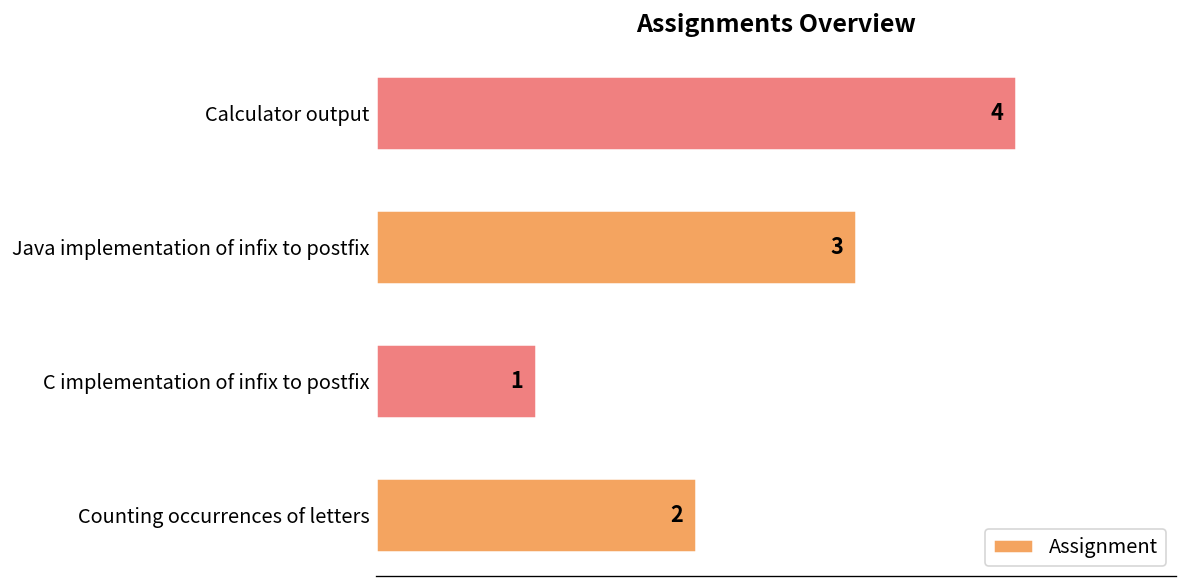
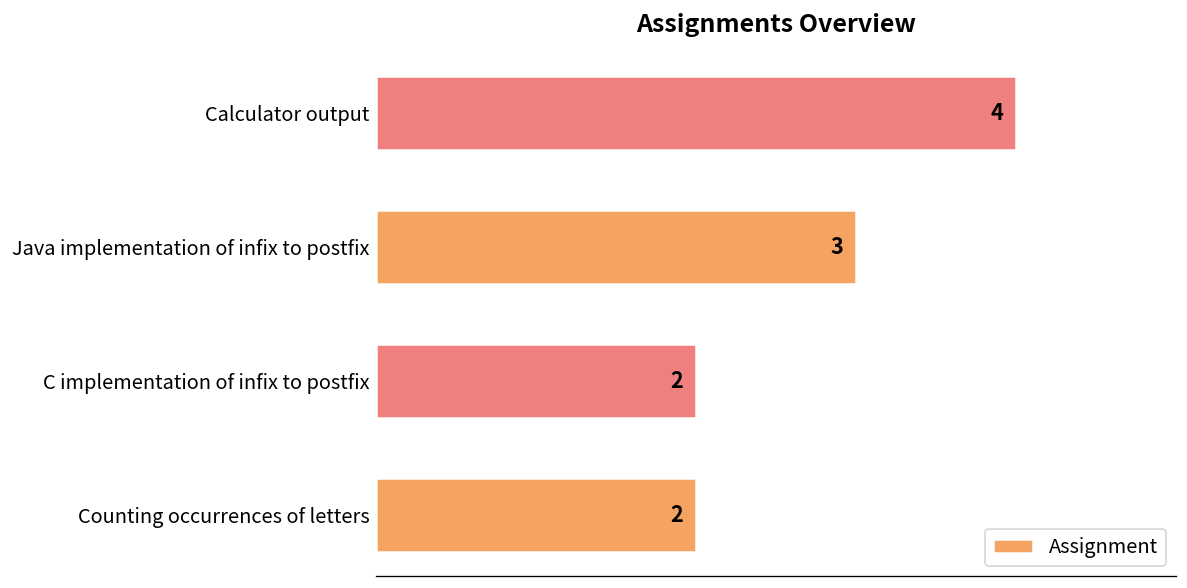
C implementation of infix to postfix: 1 -> 2
